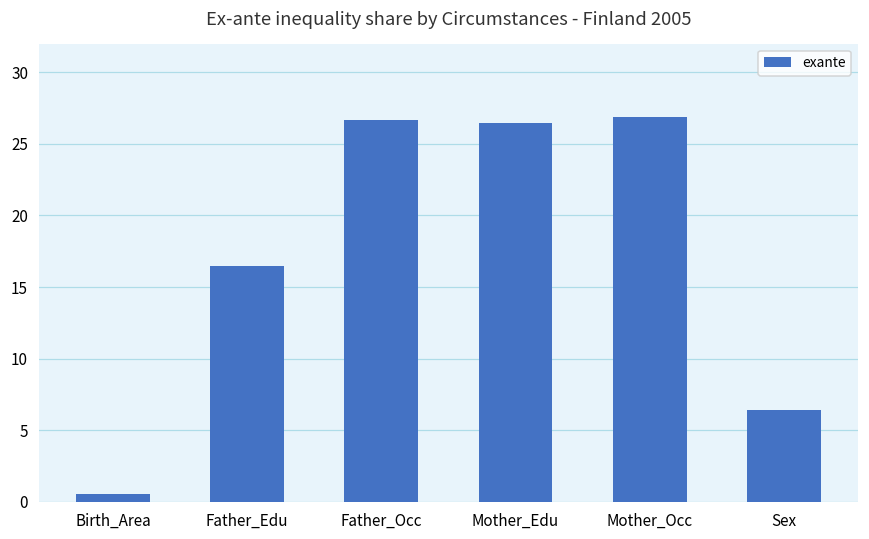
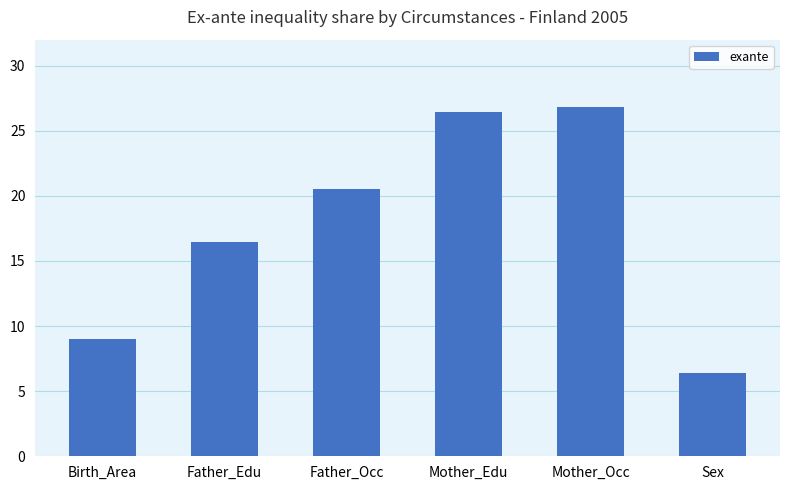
Birth_Area: 0.5 -> 9.0
Father_Occ: 26.7 -> 20.5
